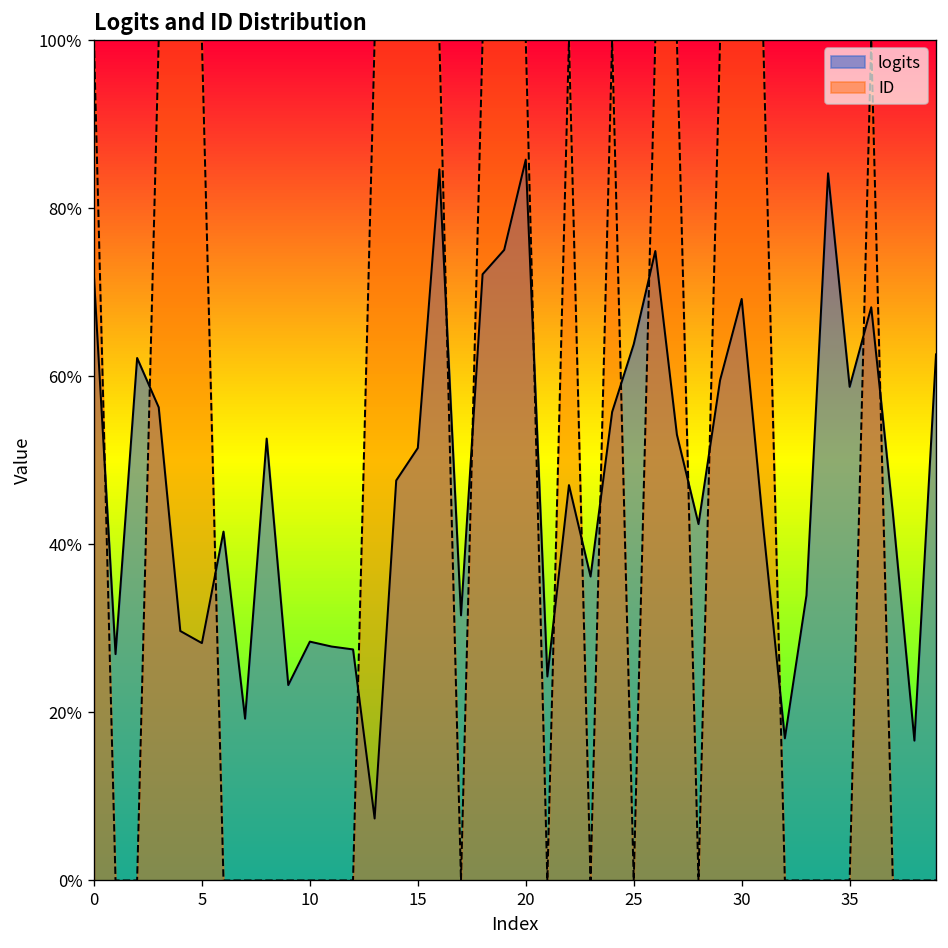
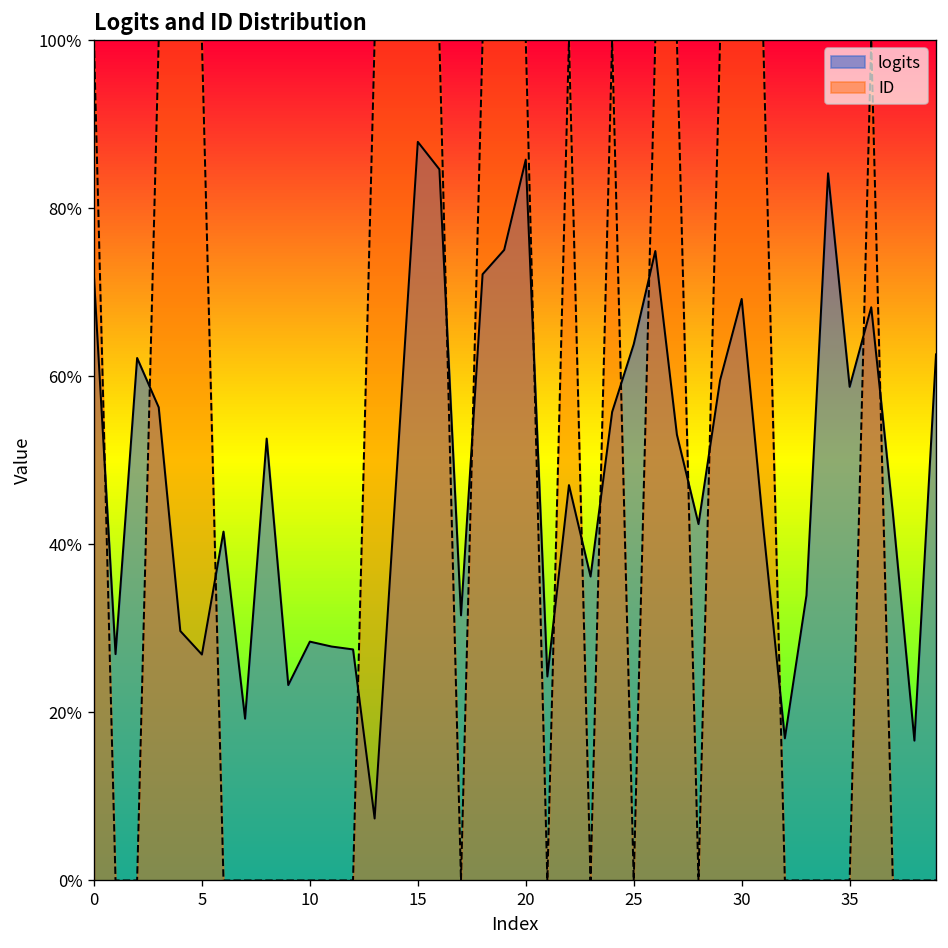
logits, 5: 28% -> 27%
logits, 15: 51% -> 88%
